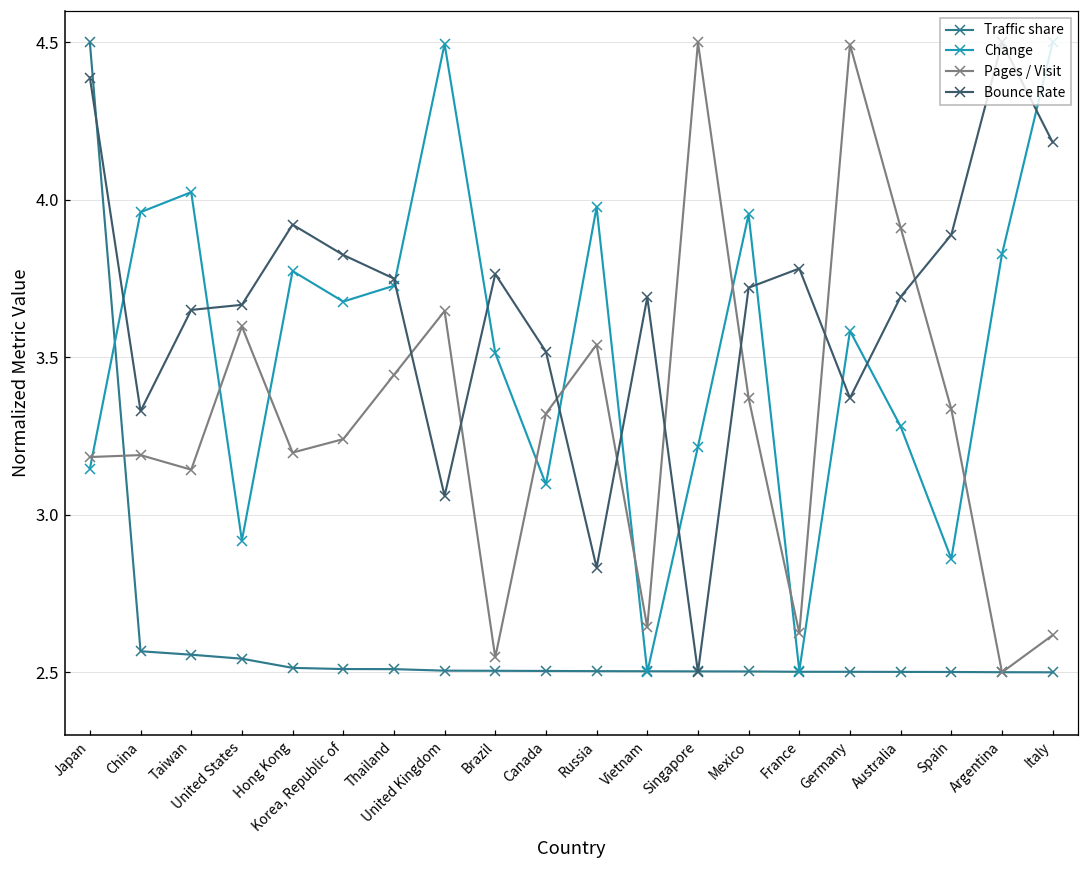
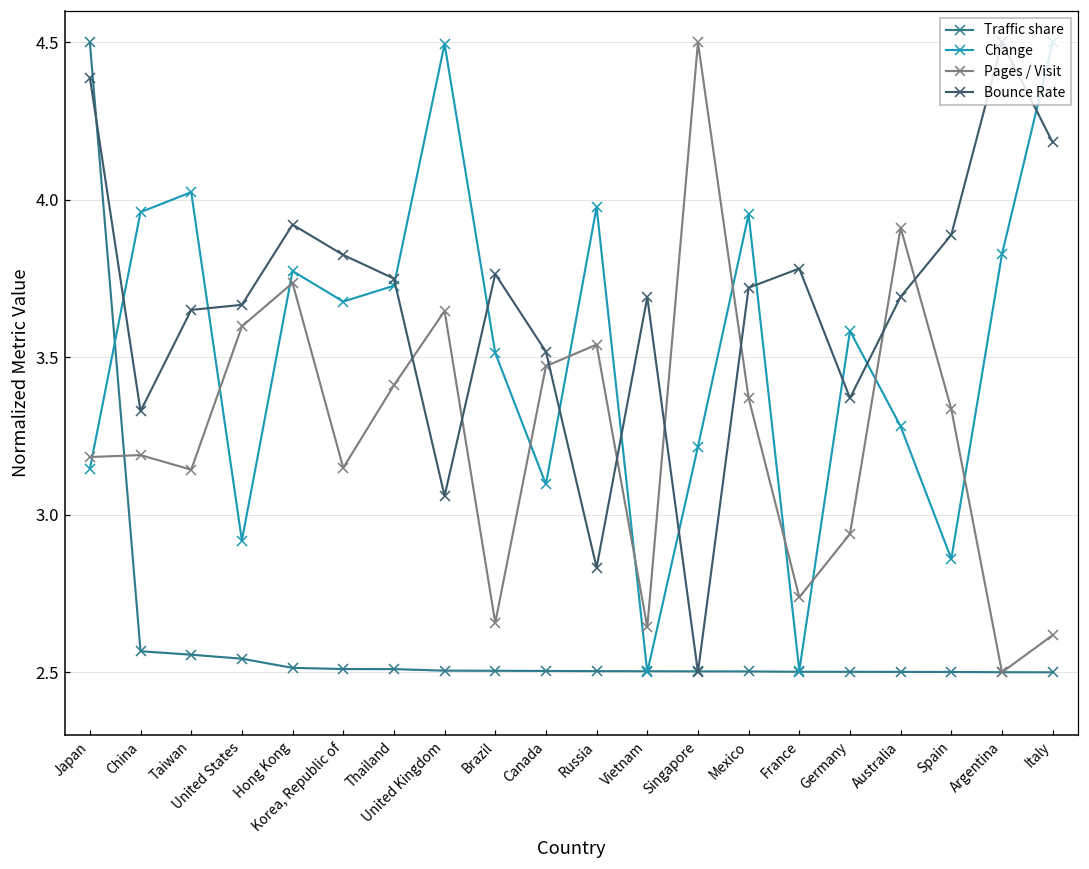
Pages / Visit, Hong Kong: 3.20 -> 3.74
Pages / Visit, Korea, Republic of: 3.24 -> 3.15
Pages / Visit, Thailand: 3.44 -> 3.41
Pages / Visit, Brazil: 2.55 -> 2.66
Pages / Visit, Canada: 3.32 -> 3.47
Pages / Visit, France: 2.62 -> 2.74
Pages / Visit, Germany: 4.49 -> 2.94
